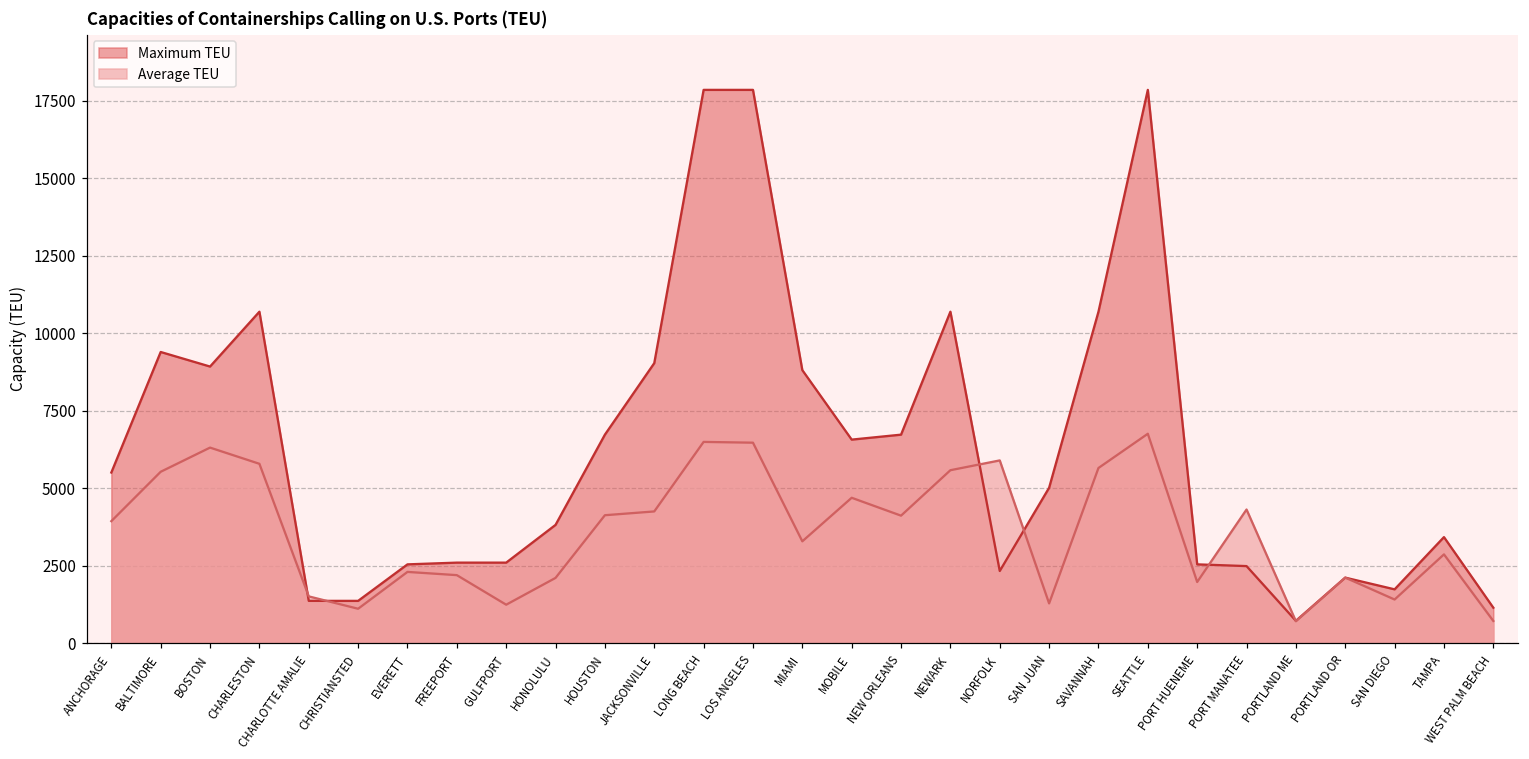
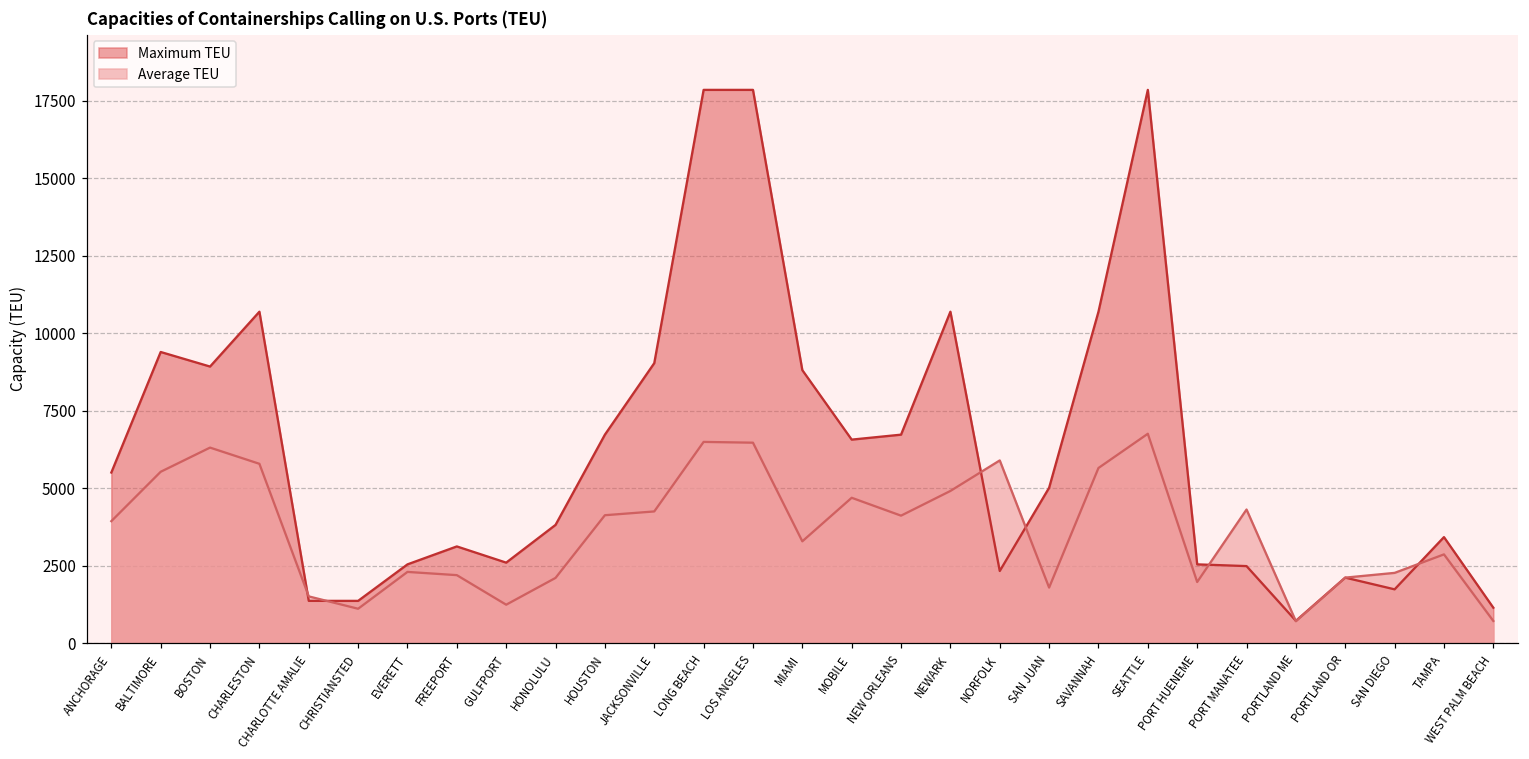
Maximum TEU, FREEPORT: 2600 -> 3100
Average TEU, NEWARK: 5600 -> 4900
Average TEU, SAN JUAN: 1300 -> 1800
Average TEU, SAN DIEGO: 1400 -> 2300
